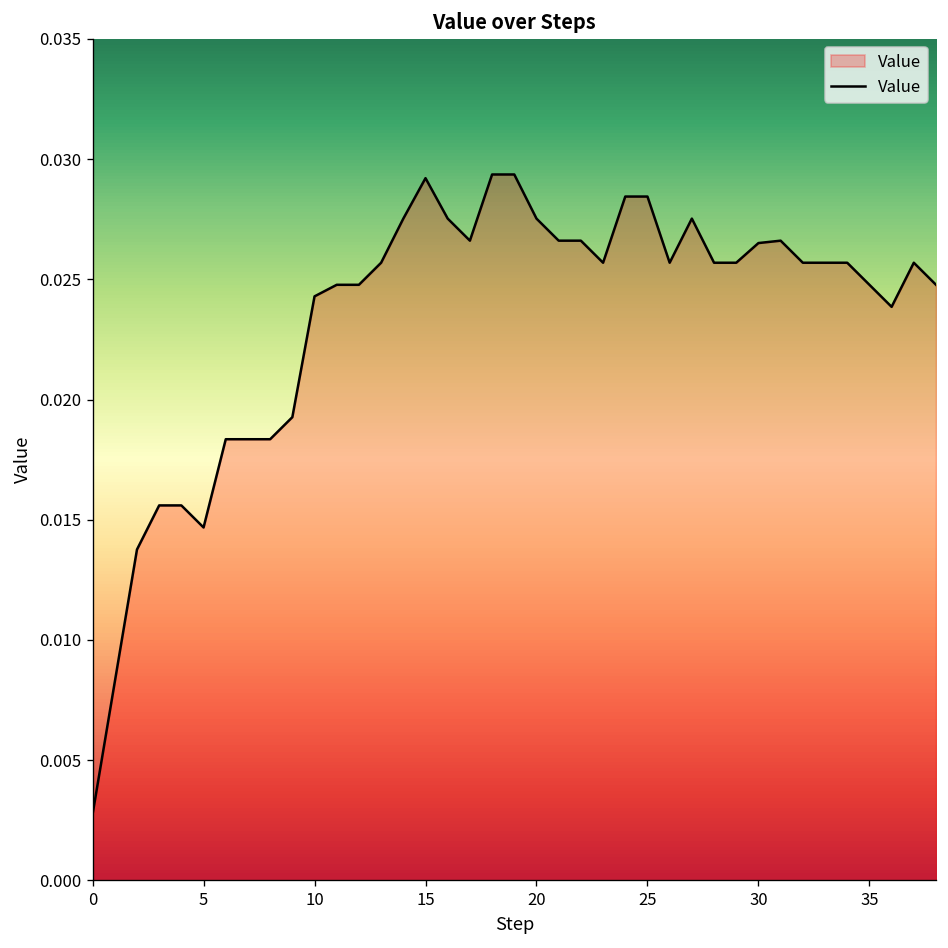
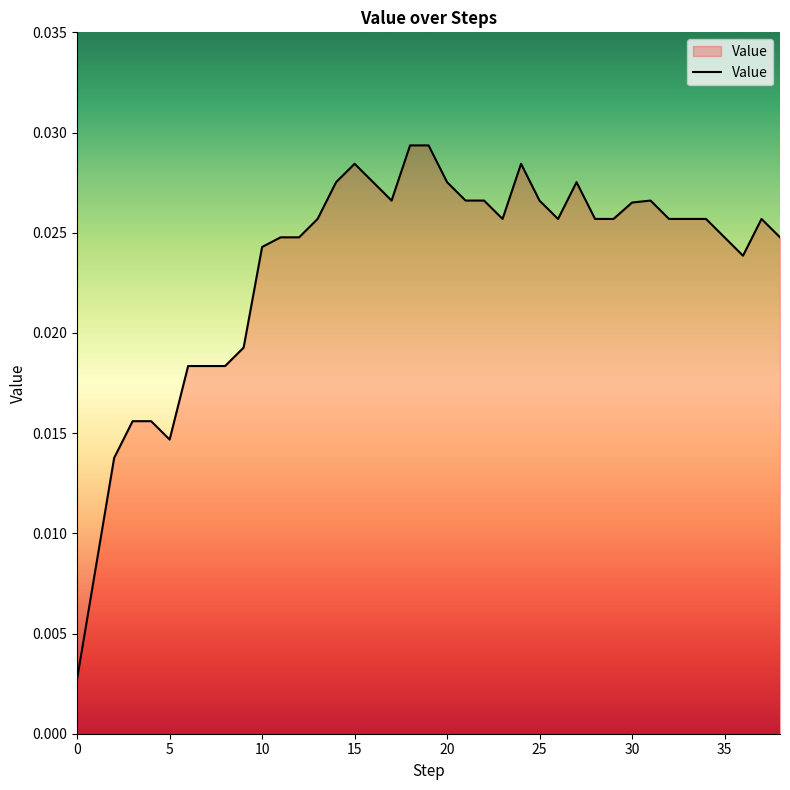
15: 0.0292 -> 0.0284
25: 0.0284 -> 0.0266
